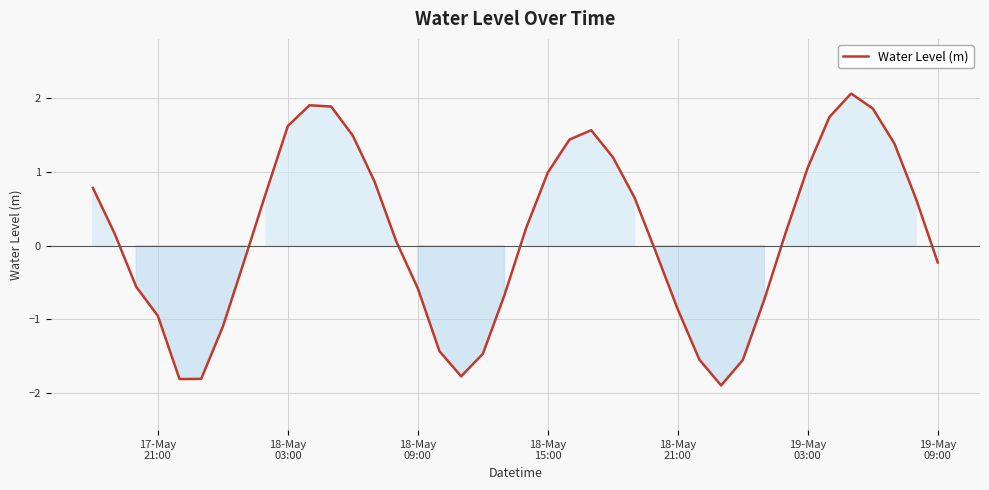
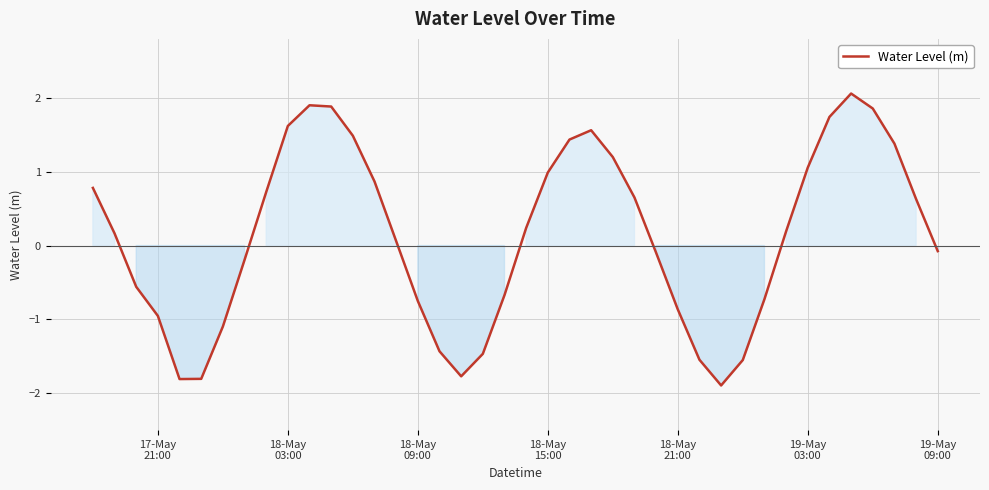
18-May 09:00: -0.6 -> -0.8
19-May 09:00: -0.2 -> -0.1
